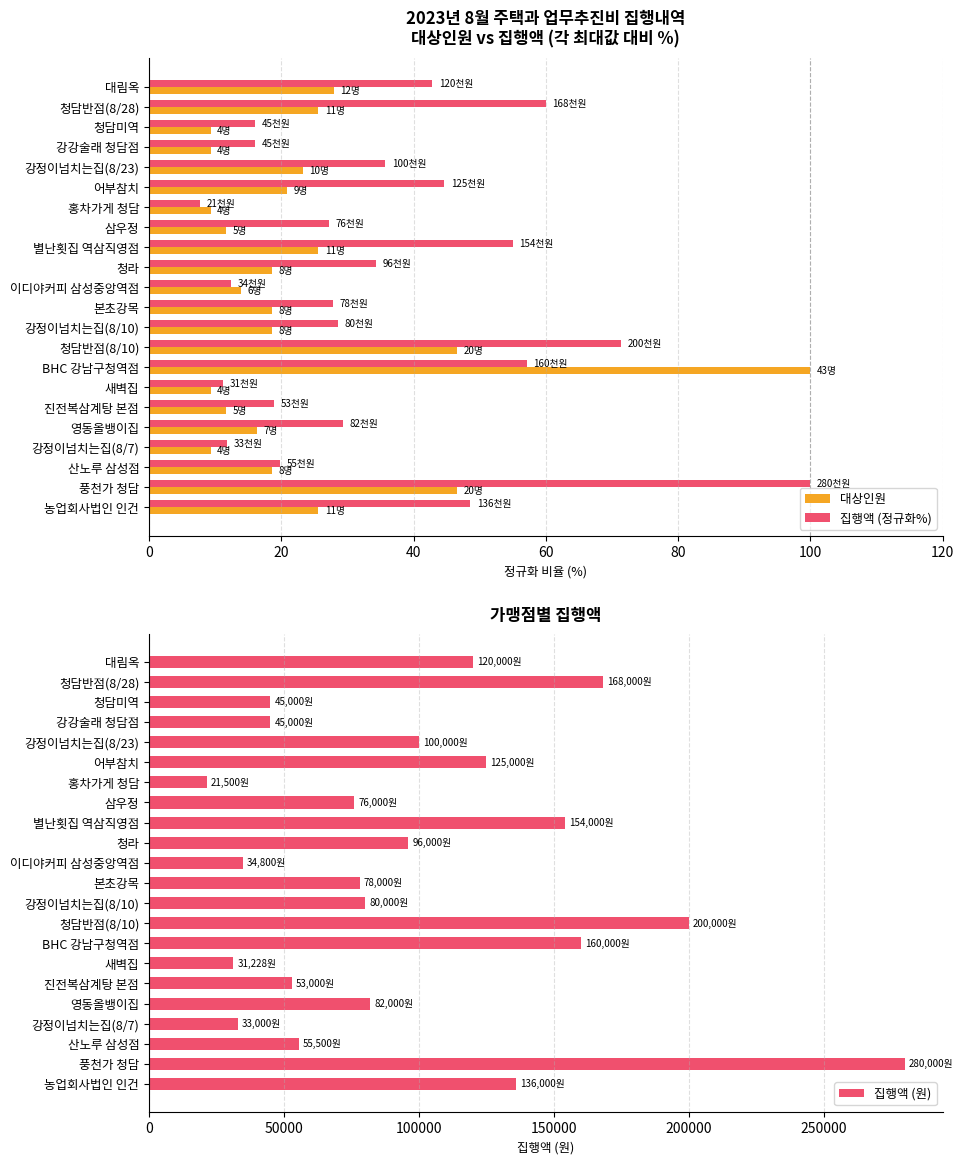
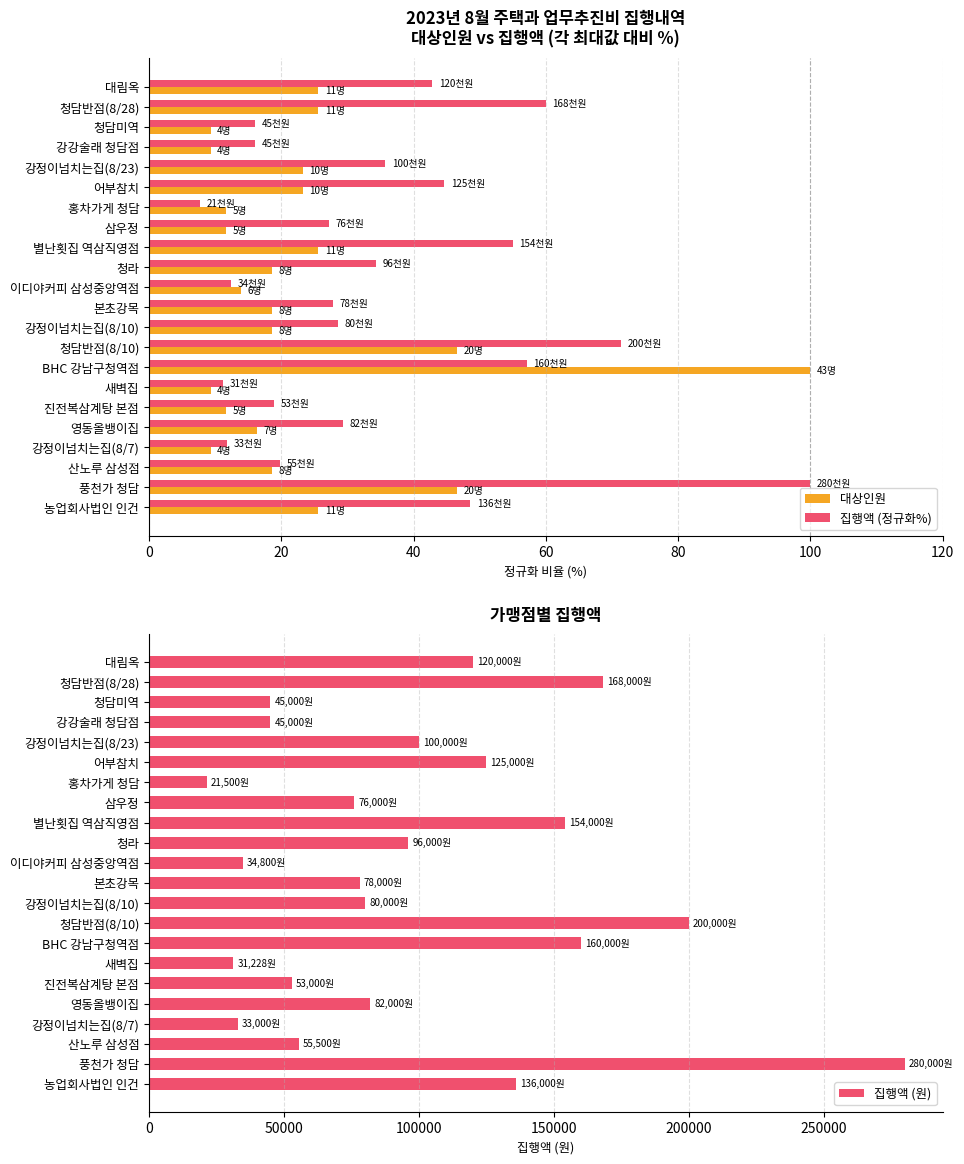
2023년 8월 주택과 업무추진비 집행내역 대상인원 vs 집행액 (각 최대값 대비 %), 대상인원, 대림옥: 12명 -> 11명
2023년 8월 주택과 업무추진비 집행내역 대상인원 vs 집행액 (각 최대값 대비 %), 대상인원, 어부참치: 9명 -> 10명
2023년 8월 주택과 업무추진비 집행내역 대상인원 vs 집행액 (각 최대값 대비 %), 대상인원, 홍차가게 청담: 4명 -> 5명
